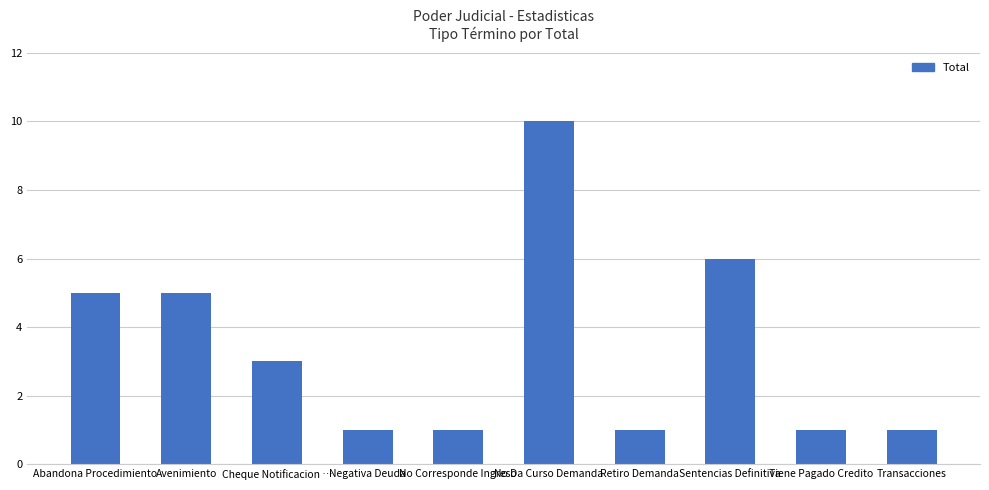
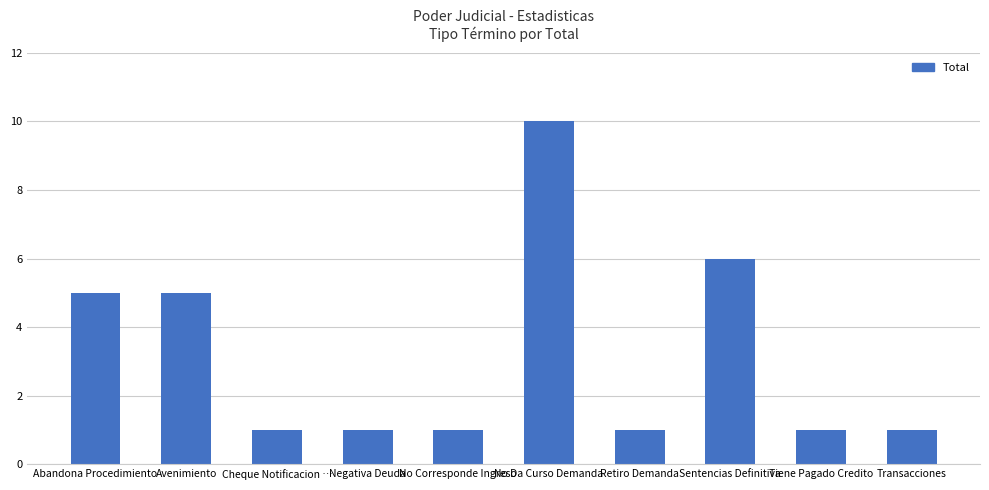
Cheque Notificacion …: 3 -> 1
